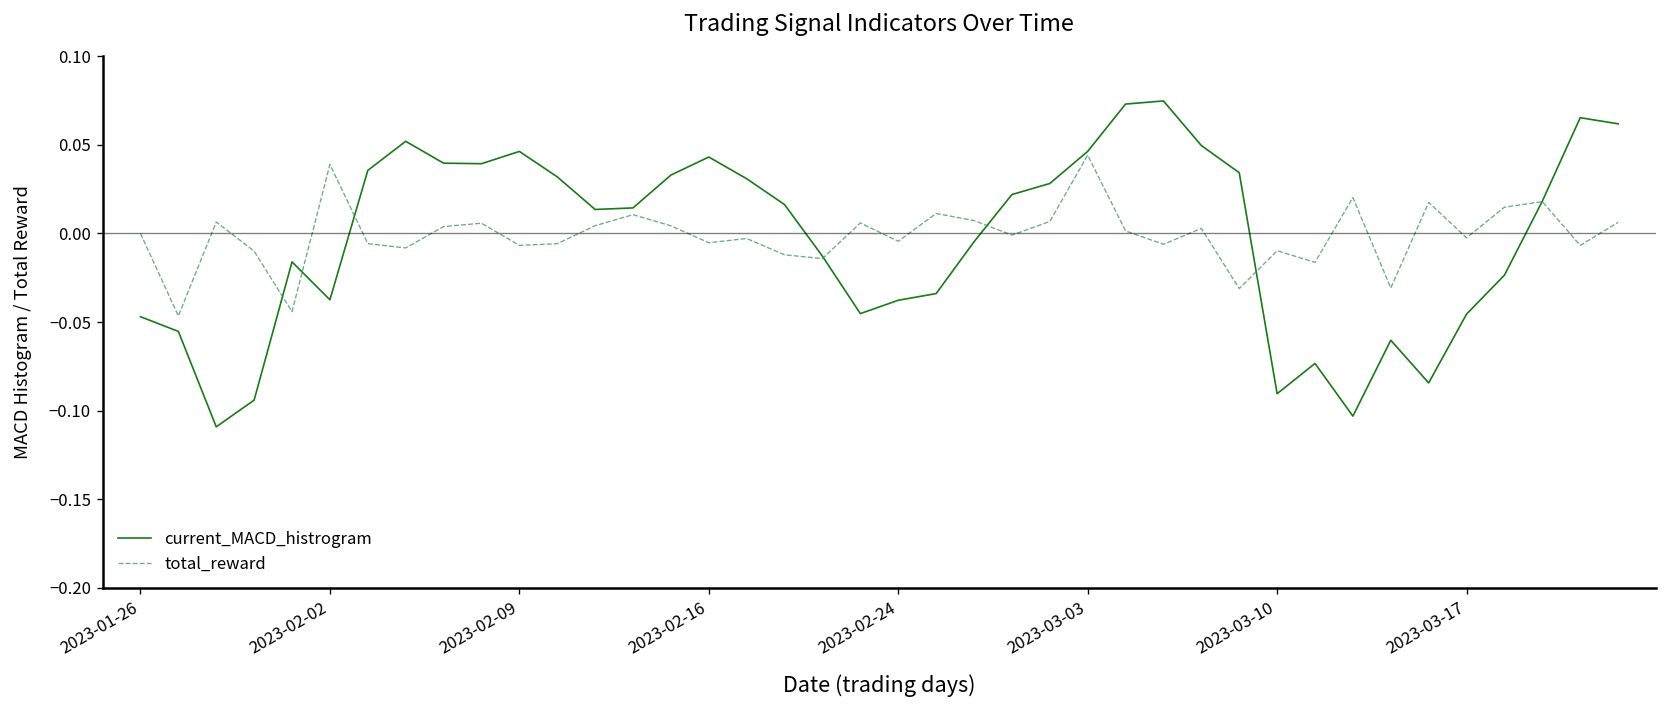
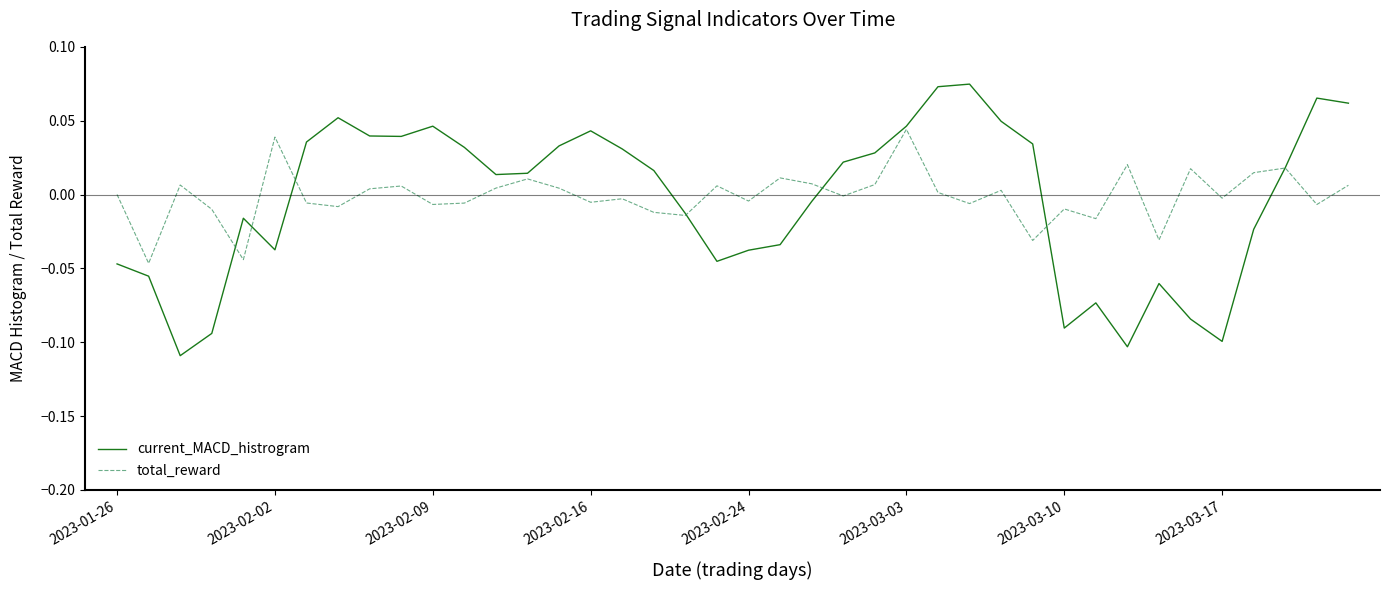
current_MACD_histrogram, 2023-03-17: -0.046 -> -0.099
